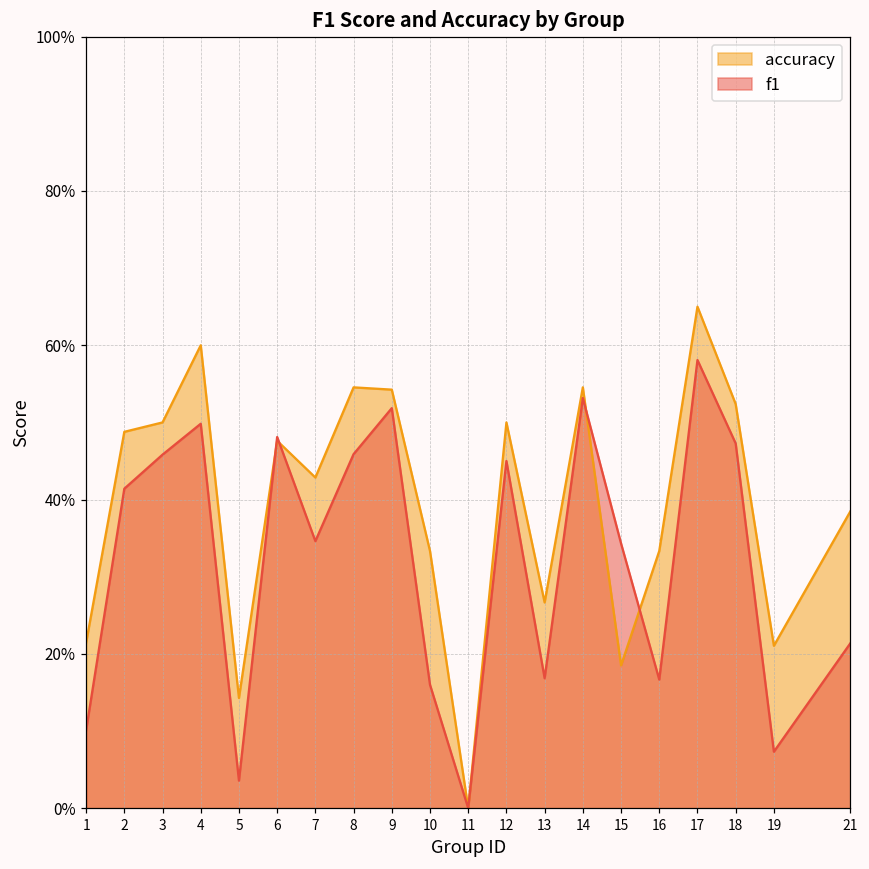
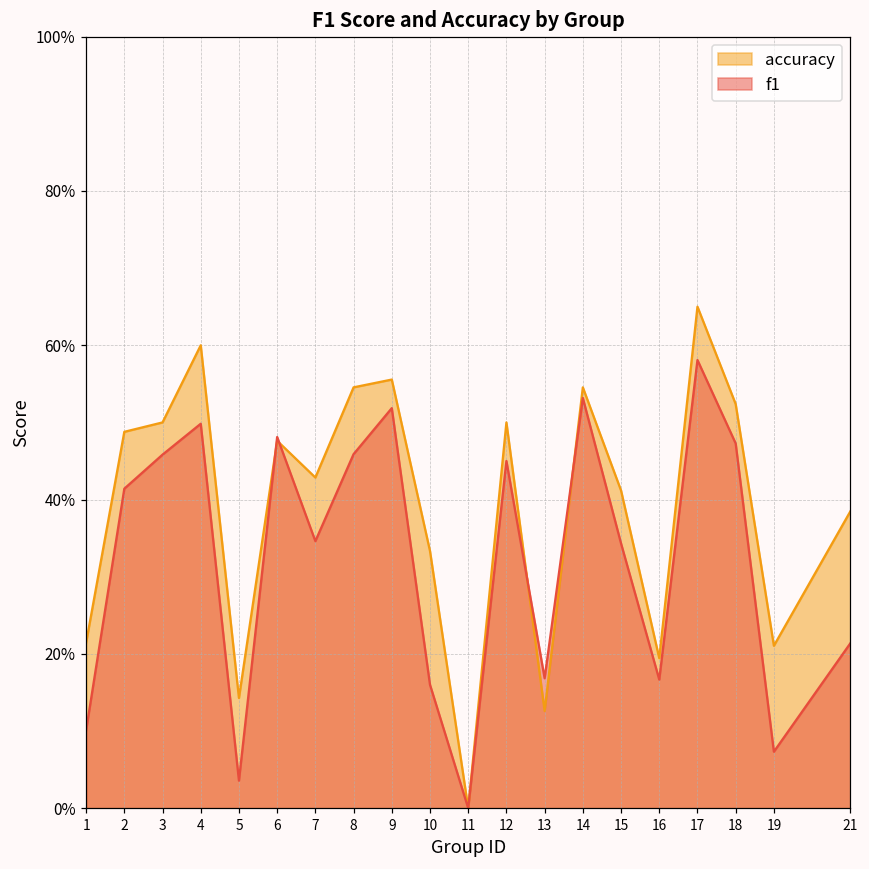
accuracy, 9: 54% -> 56%
accuracy, 13: 27% -> 13%
accuracy, 15: 18% -> 41%
accuracy, 16: 33% -> 19%
